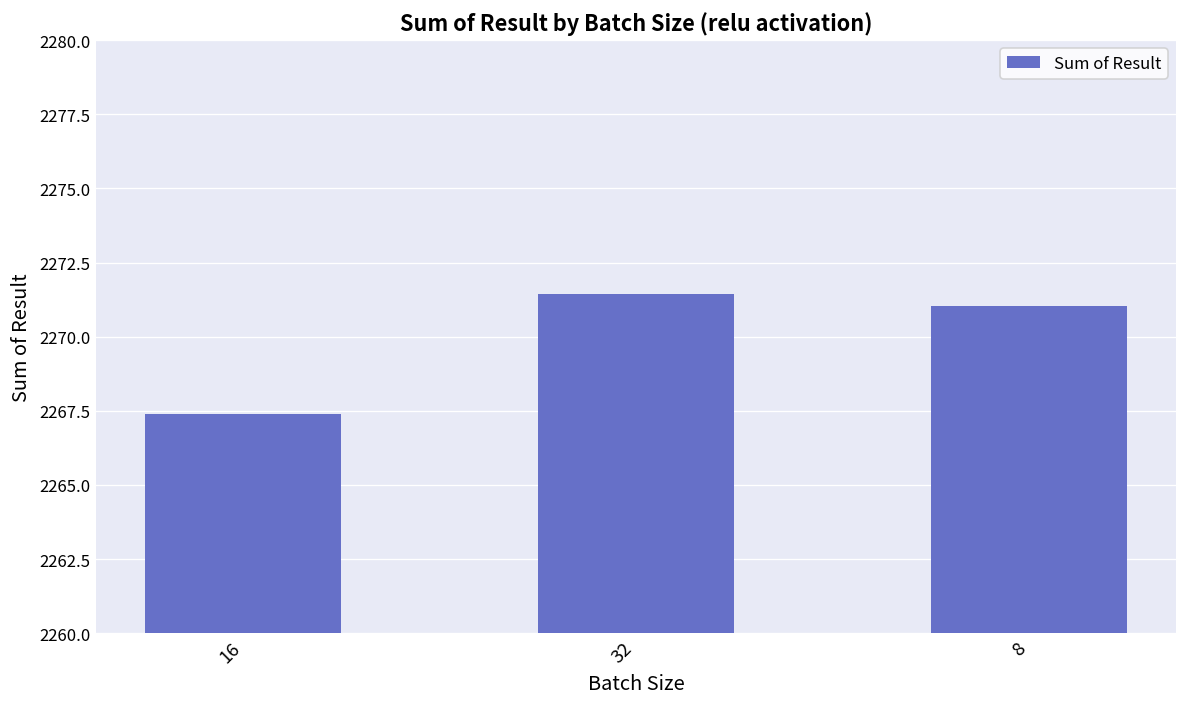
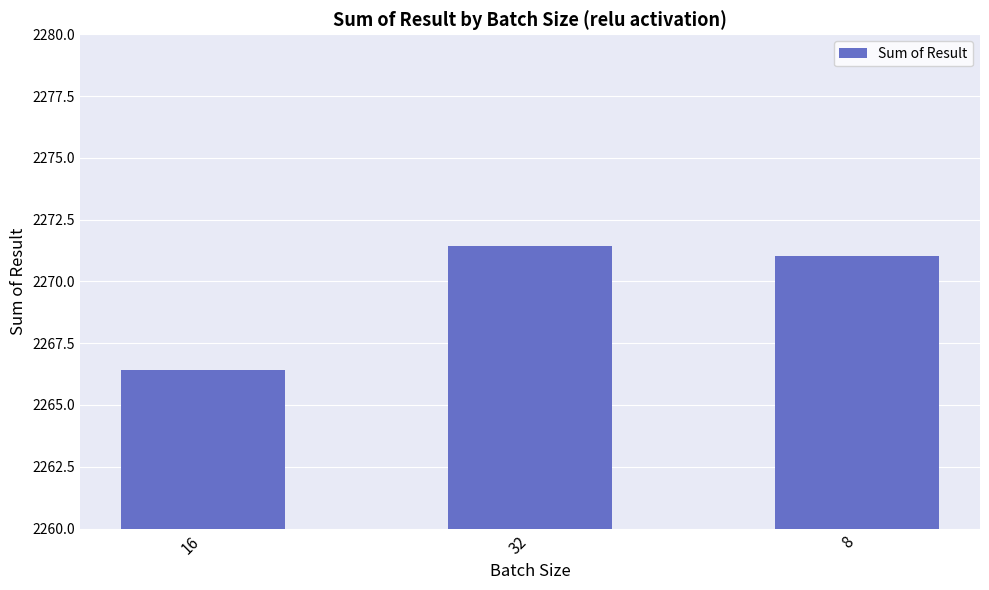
16: 2267.4 -> 2266.4
